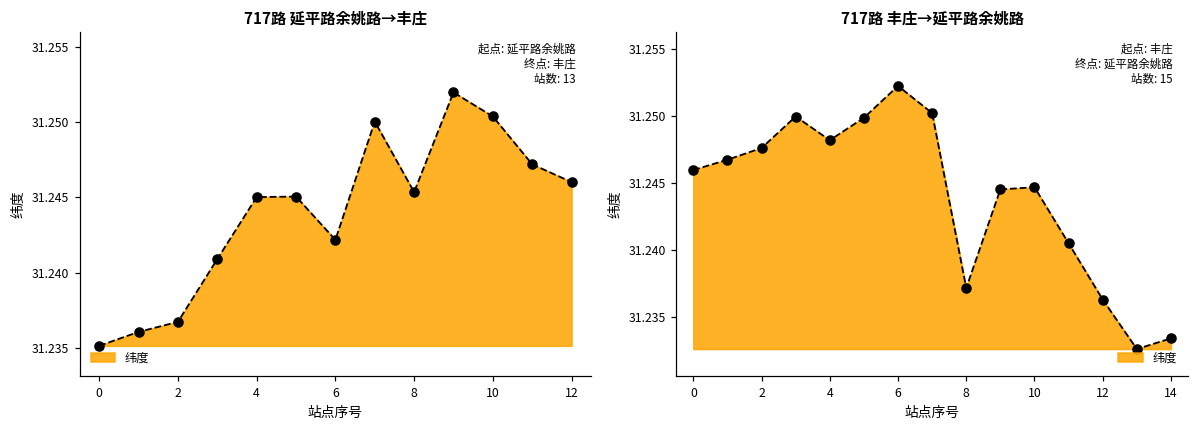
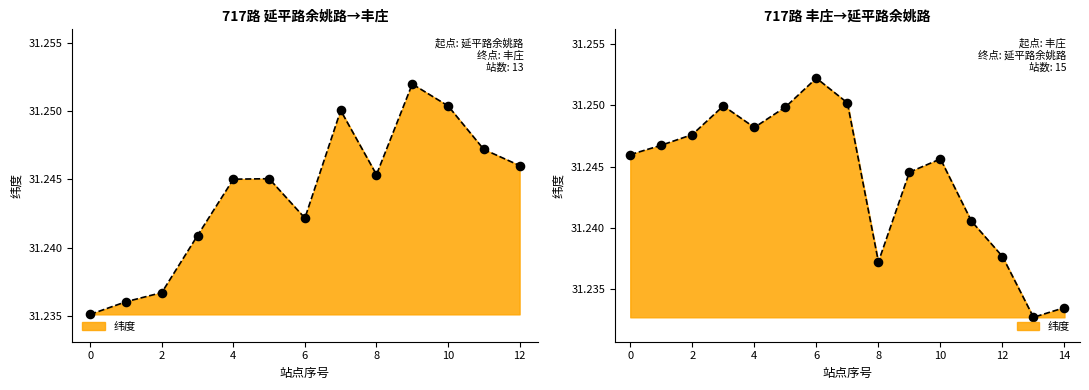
717路 丰庄→延平路余姚路, 10: 31.2447 -> 31.2456
717路 丰庄→延平路余姚路, 12: 31.2363 -> 31.2376
